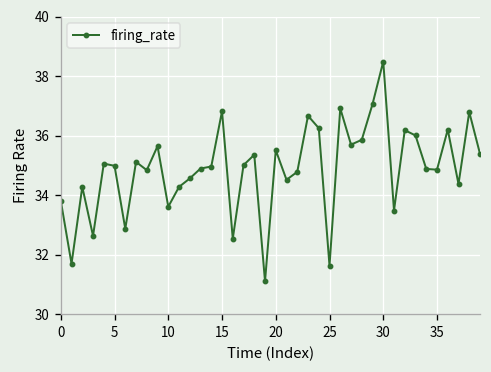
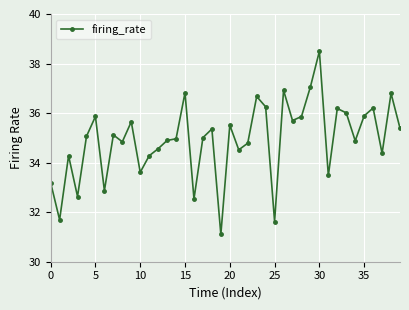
0: 33.8 -> 33.2
5: 35.0 -> 35.9
35: 34.9 -> 35.9
